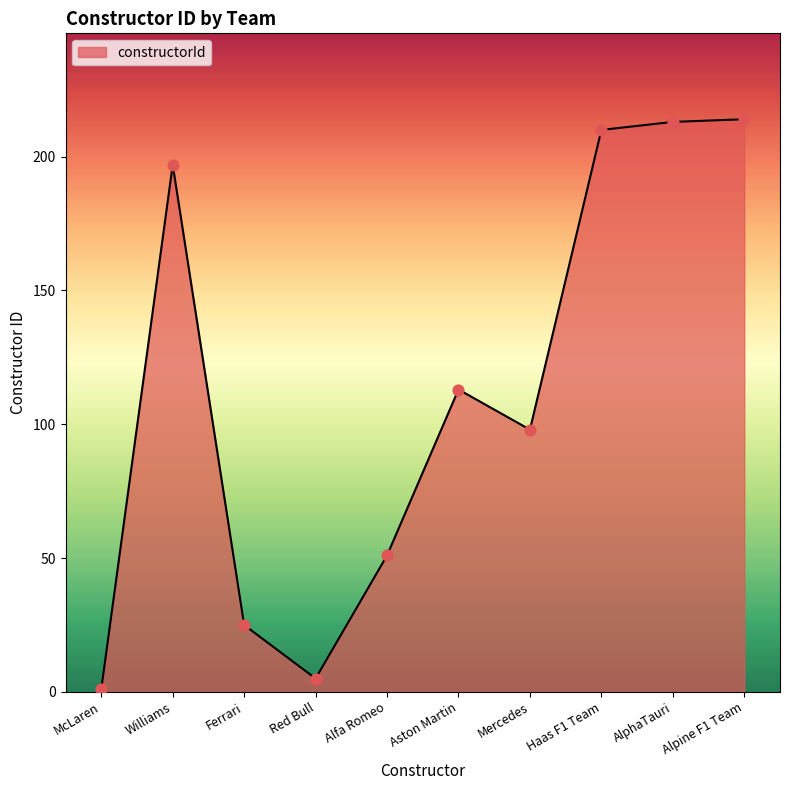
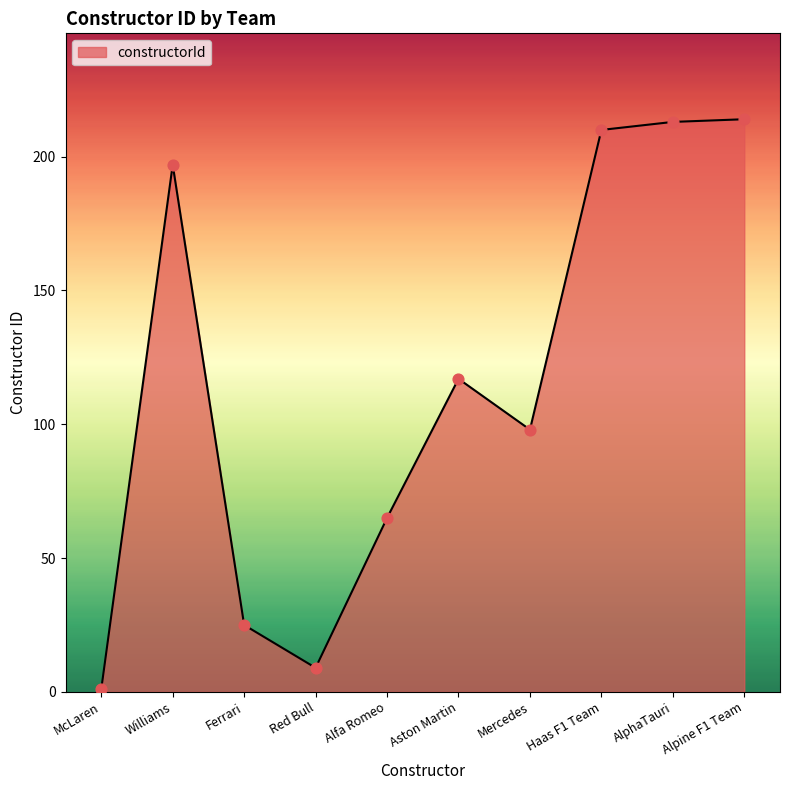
Red Bull: 5 -> 9
Alfa Romeo: 51 -> 65
Aston Martin: 113 -> 117
